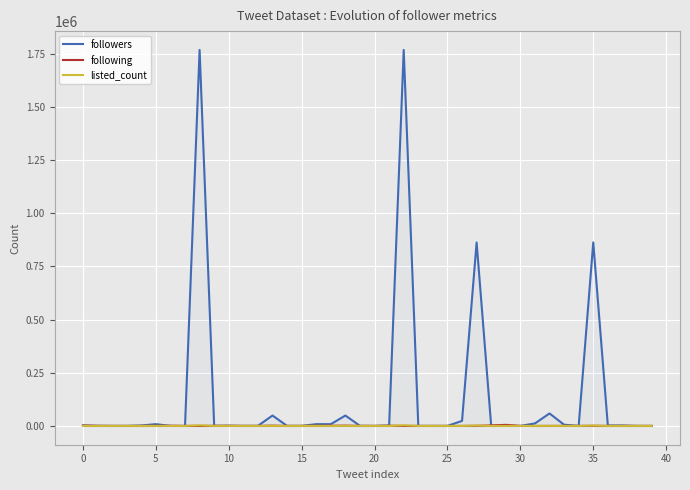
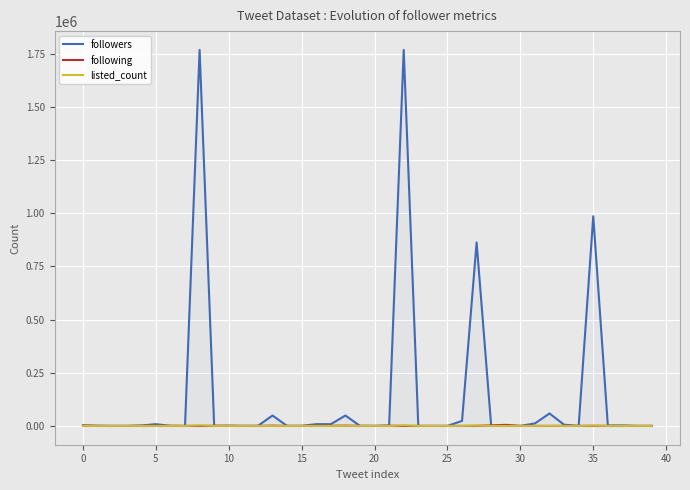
followers, 35: 860000 -> 990000
